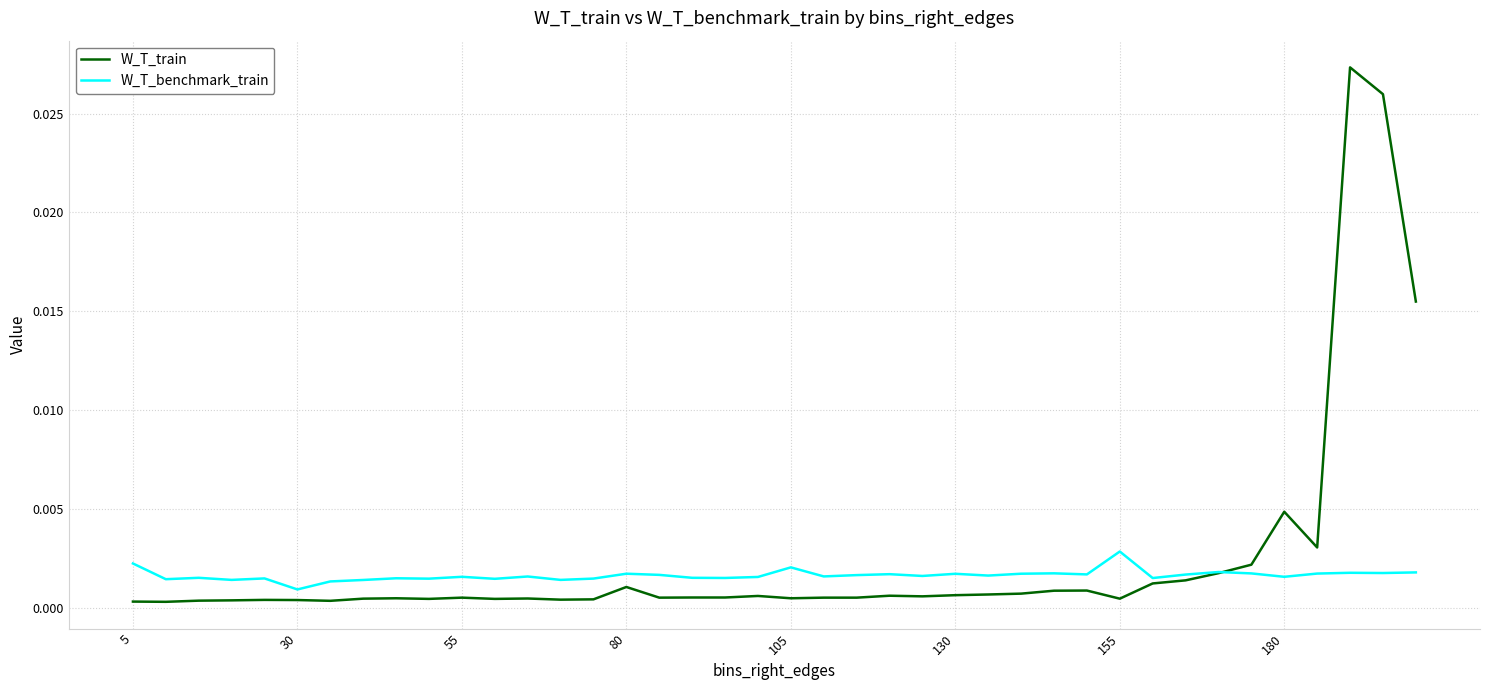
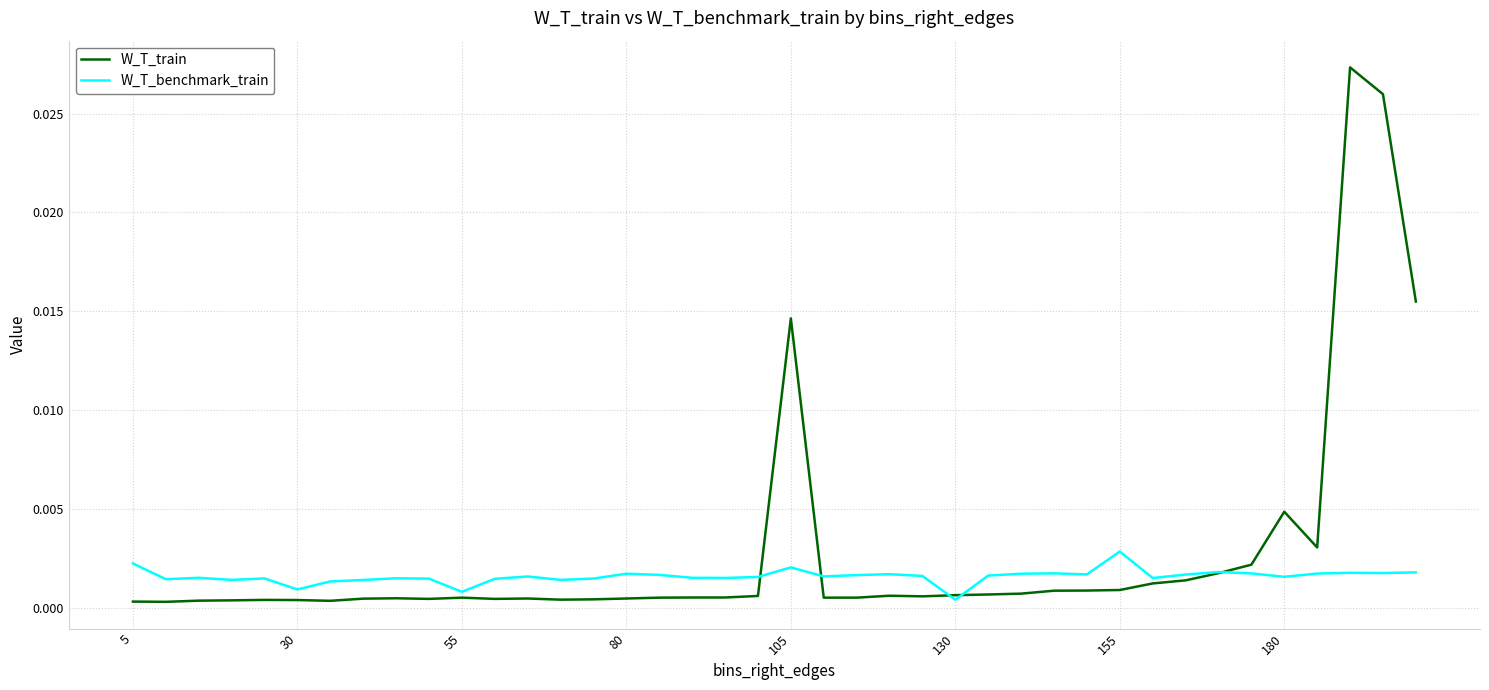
W_T_benchmark_train, 55: 0.0016 -> 0.0008
W_T_train, 80: 0.0010 -> 0.0005
W_T_train, 105: 0.0005 -> 0.0146
W_T_benchmark_train, 130: 0.0017 -> 0.0004
W_T_train, 155: 0.0005 -> 0.0009
